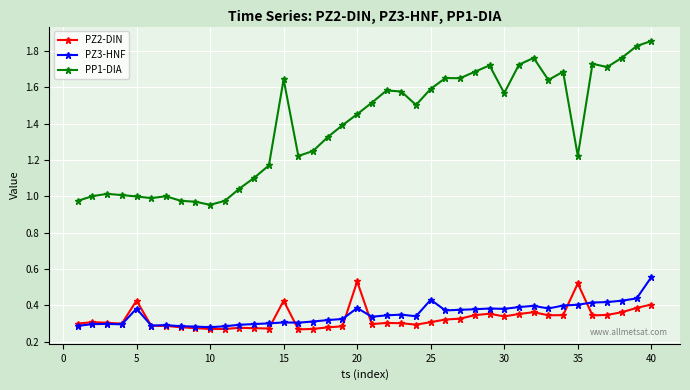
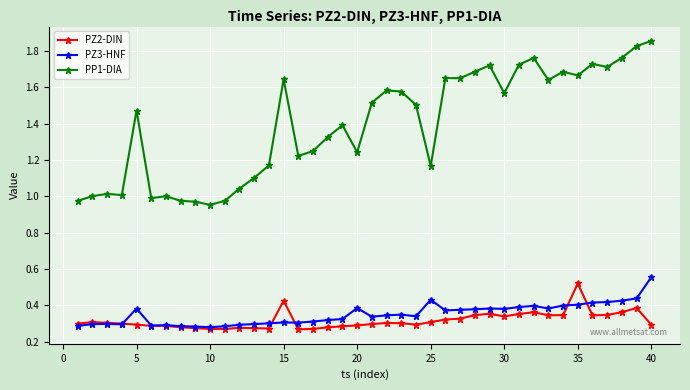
PZ2-DIN, 5: 0.43 -> 0.29
PP1-DIA, 5: 1.00 -> 1.47
PZ2-DIN, 20: 0.53 -> 0.29
PP1-DIA, 20: 1.45 -> 1.24
PP1-DIA, 25: 1.59 -> 1.17
PP1-DIA, 35: 1.22 -> 1.67
PZ2-DIN, 40: 0.41 -> 0.29
